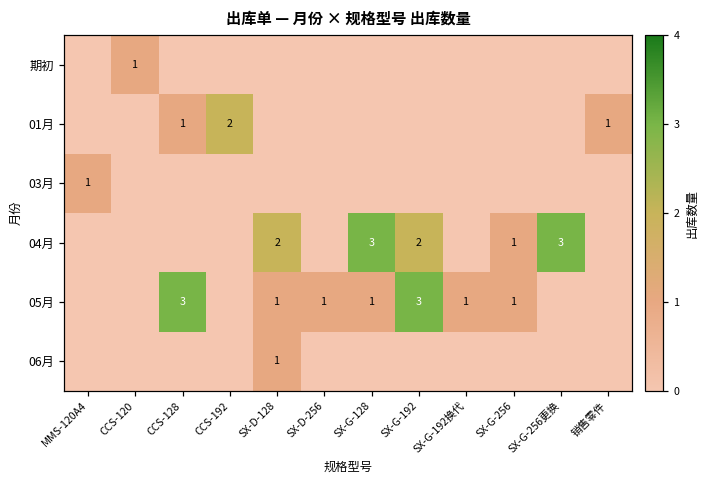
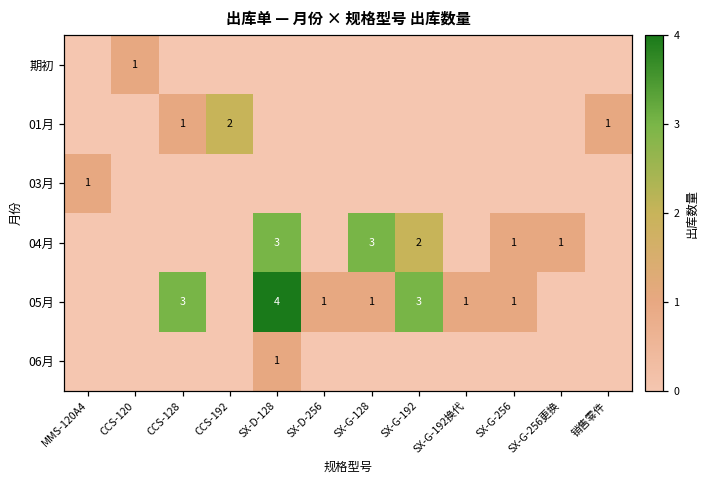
04月, SX-D-128: 2 -> 3
04月, SX-G-256更换: 3 -> 1
05月, SX-D-128: 1 -> 4
